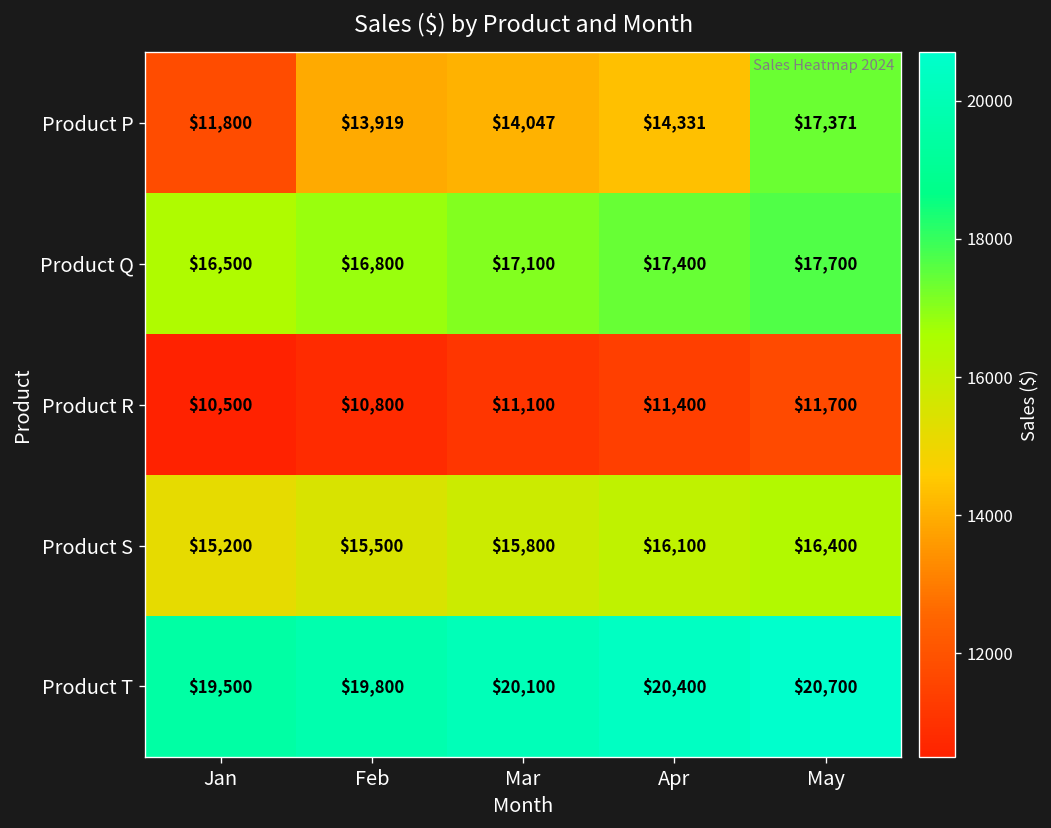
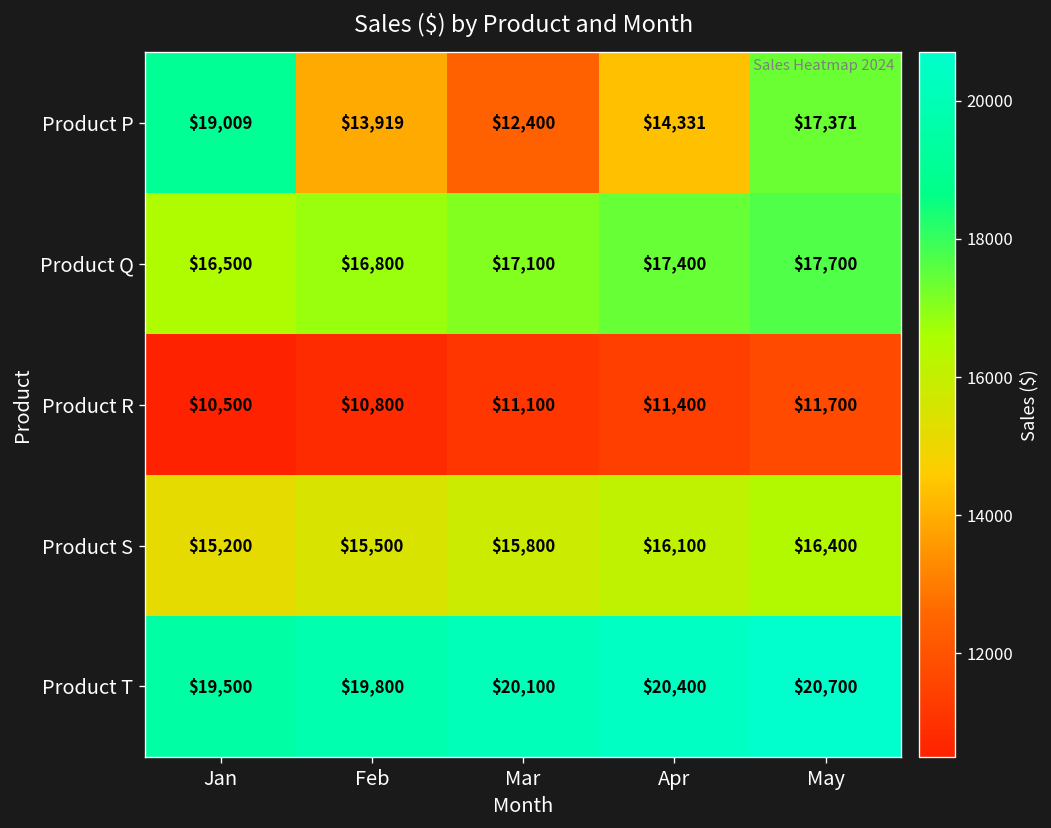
Product P, Jan: $11,800 -> $19,009
Product P, Mar: $14,047 -> $12,400
